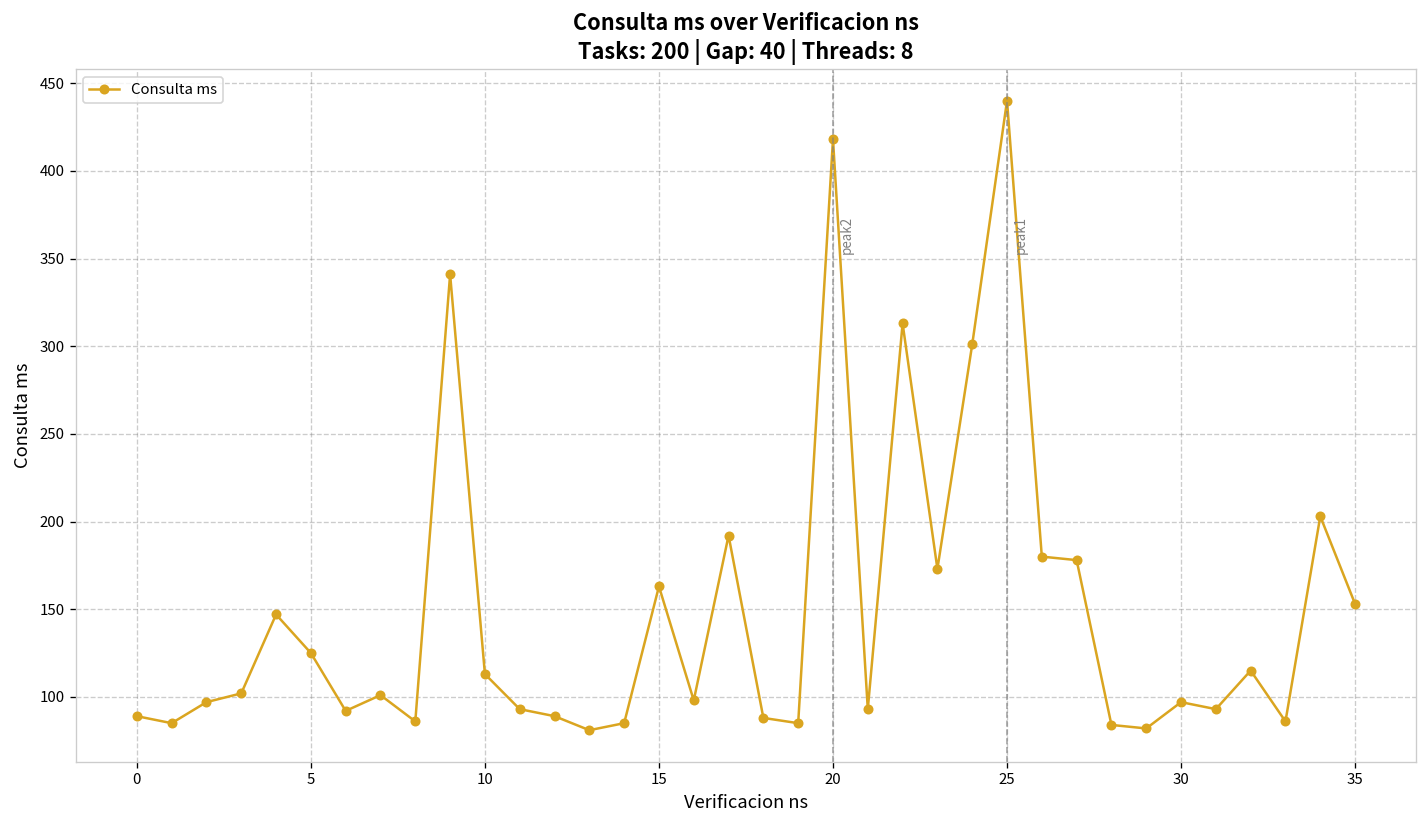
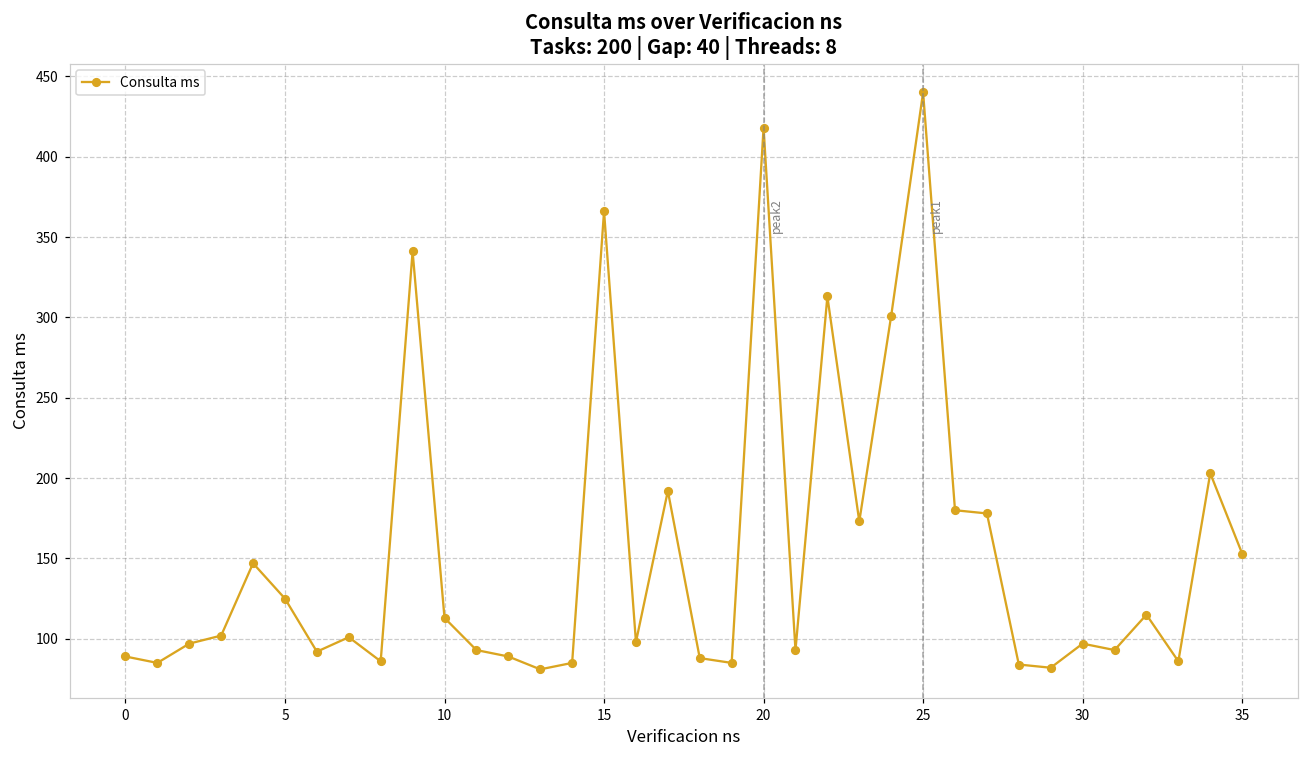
15: 163 -> 366
